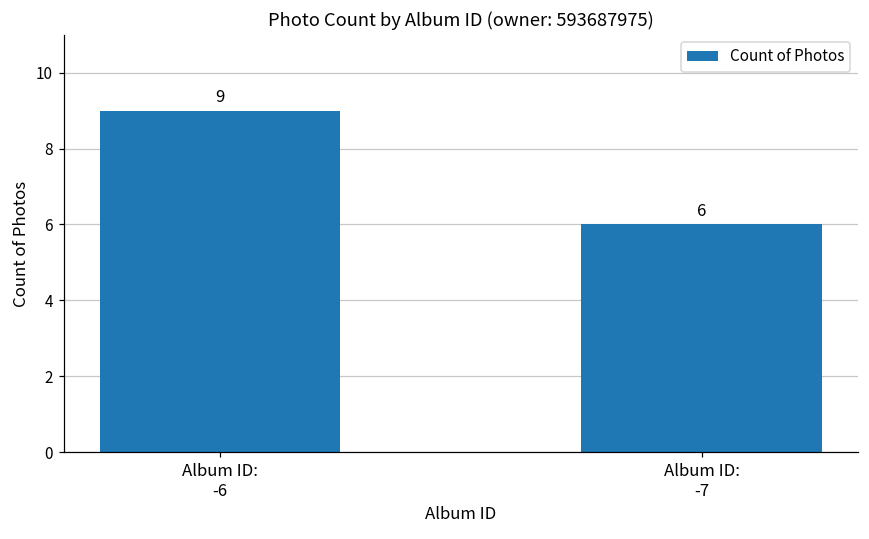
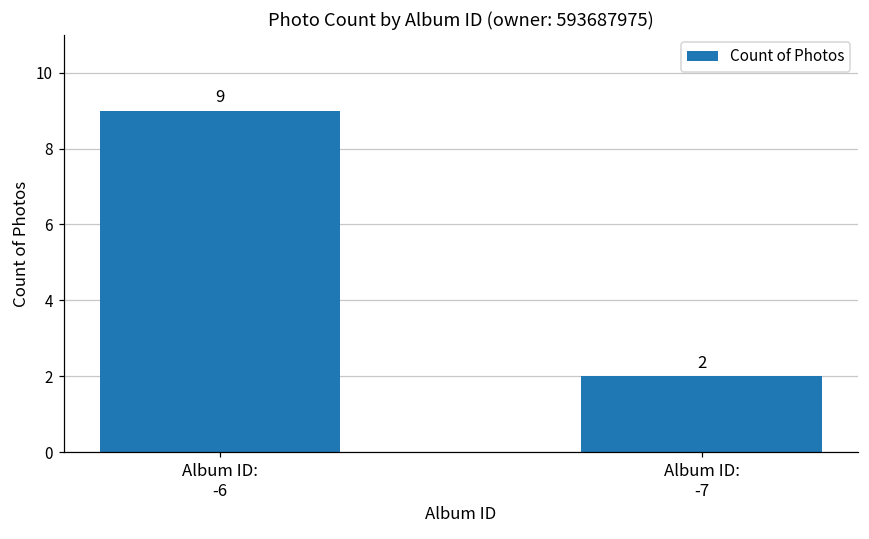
Album ID: -7: 6 -> 2
